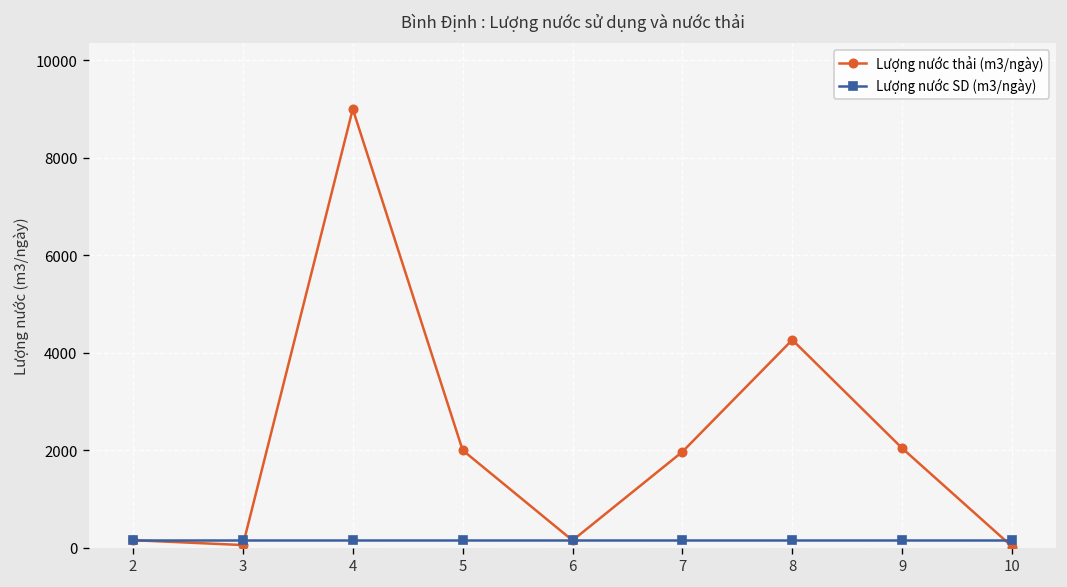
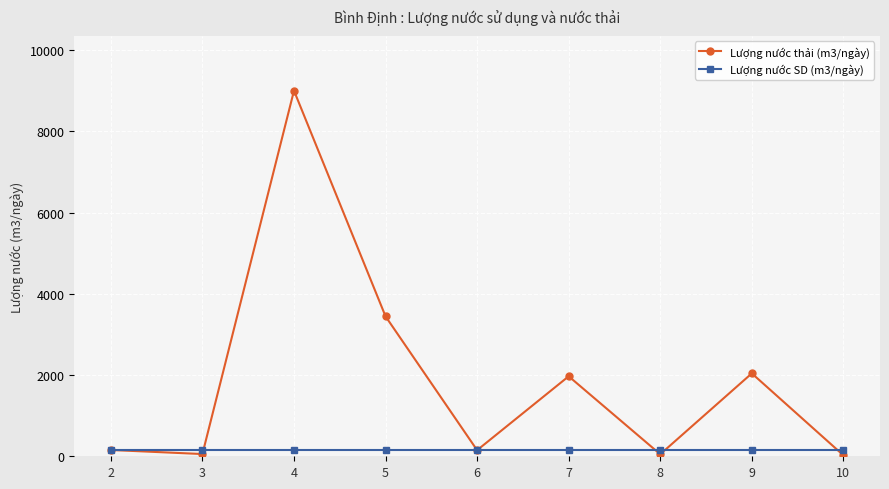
Lượng nước thải (m3/ngày), 5: 2000 -> 3400
Lượng nước thải (m3/ngày), 8: 4300 -> 100
